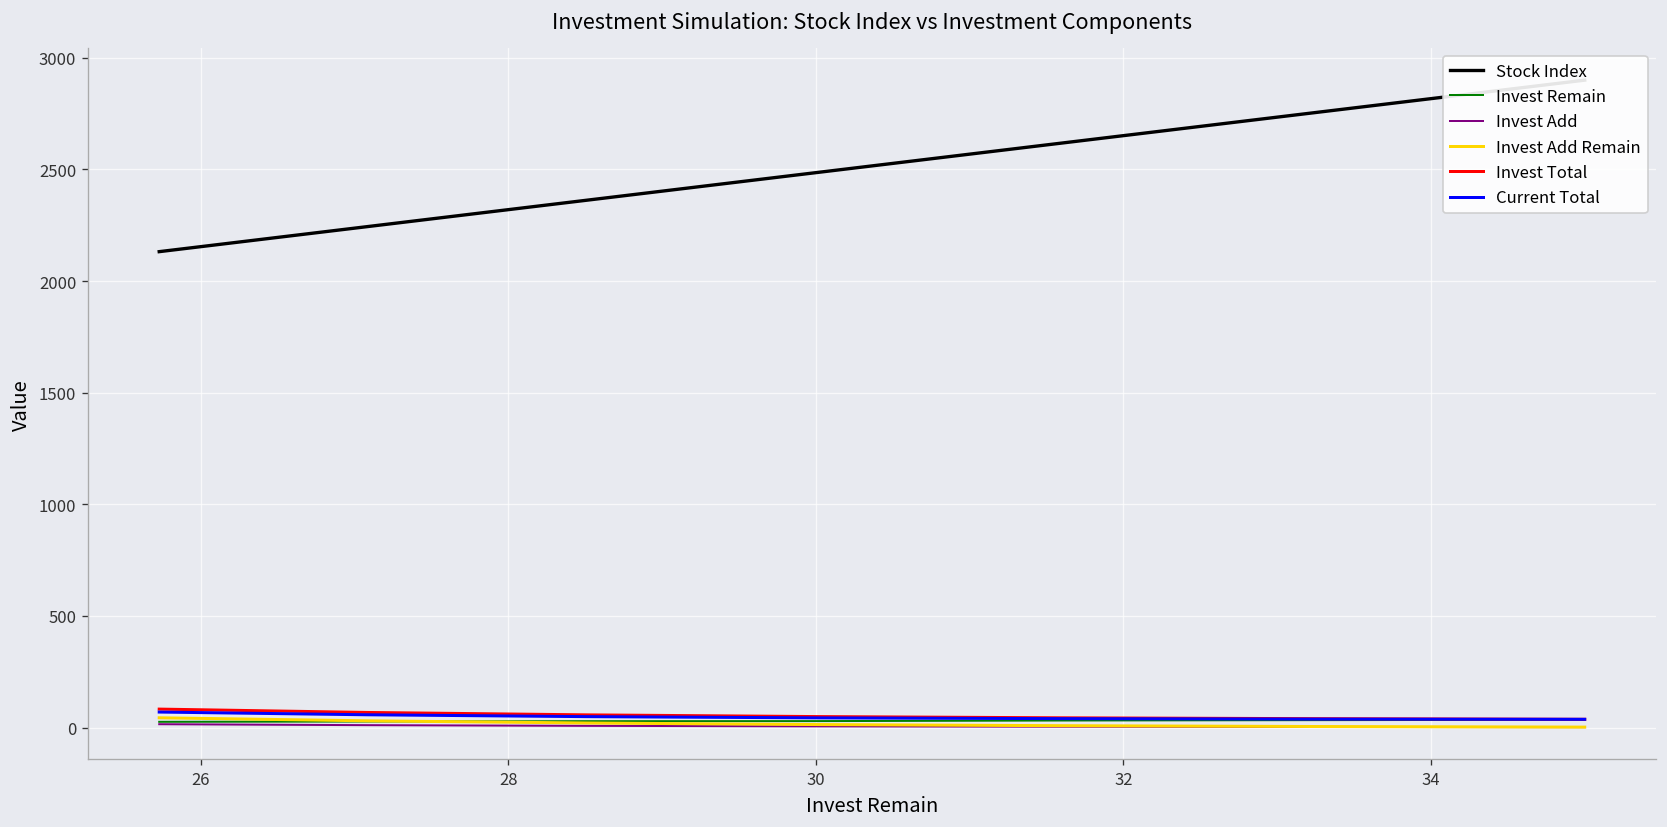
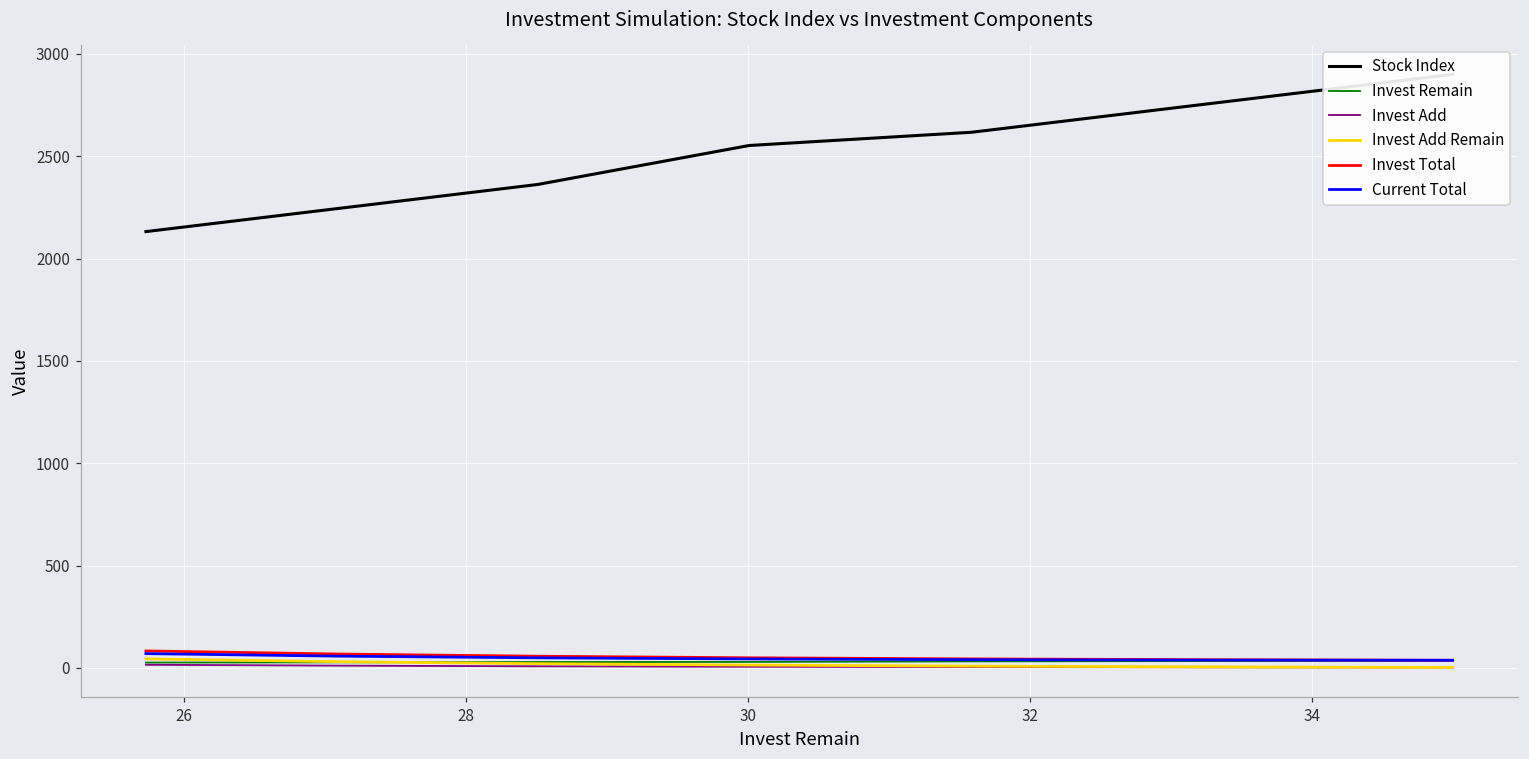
Stock Index, 30: 2490 -> 2550
